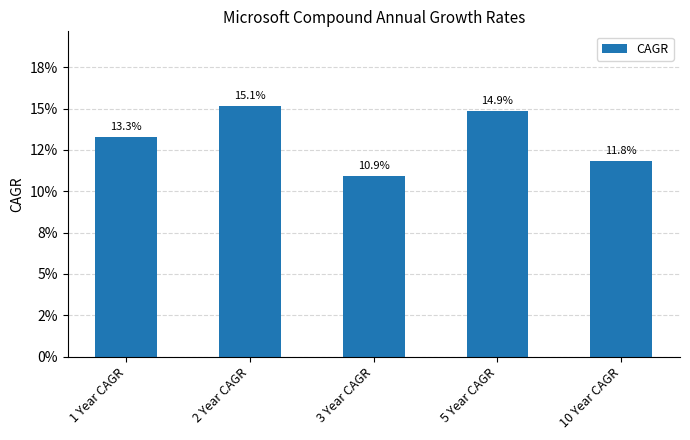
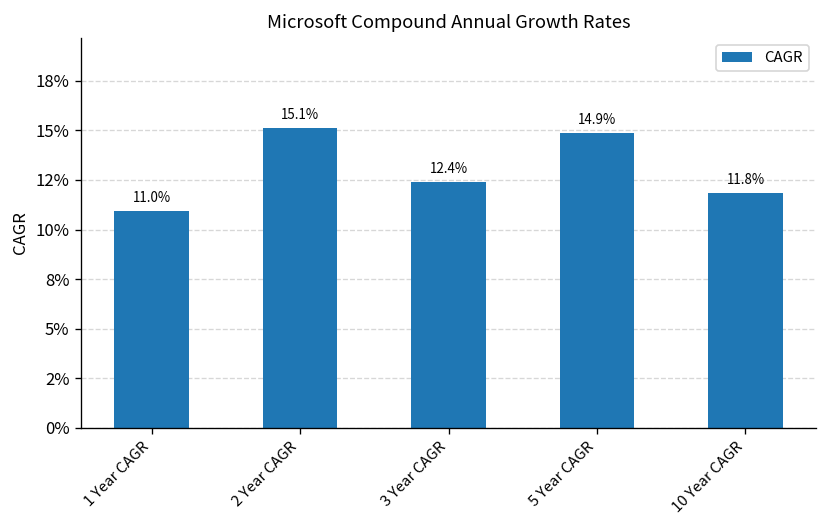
1 Year CAGR: 13.3% -> 11.0%
3 Year CAGR: 10.9% -> 12.4%
